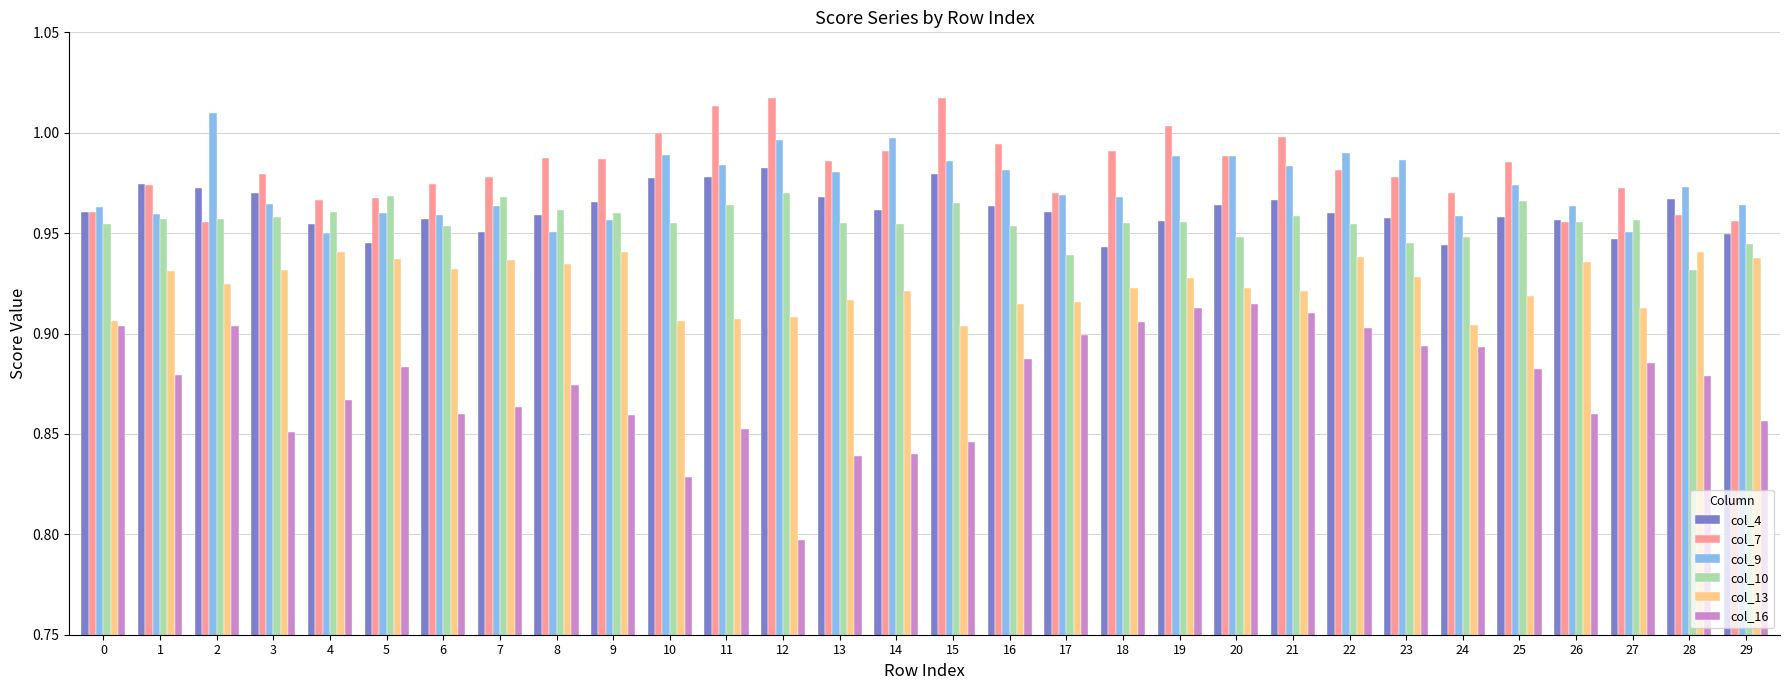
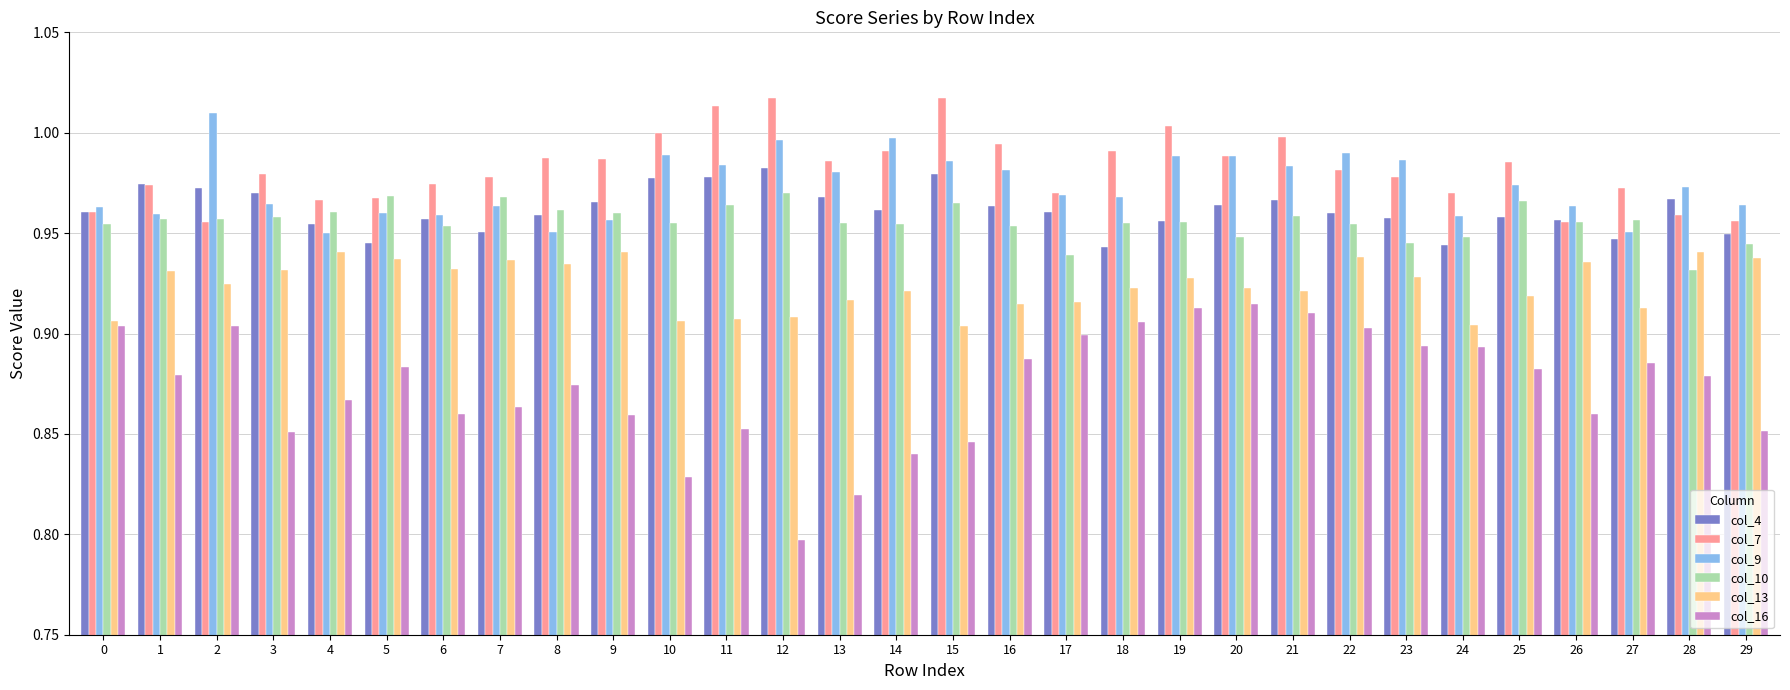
col_16, 13: 0.839 -> 0.820
col_16, 29: 0.856 -> 0.852
